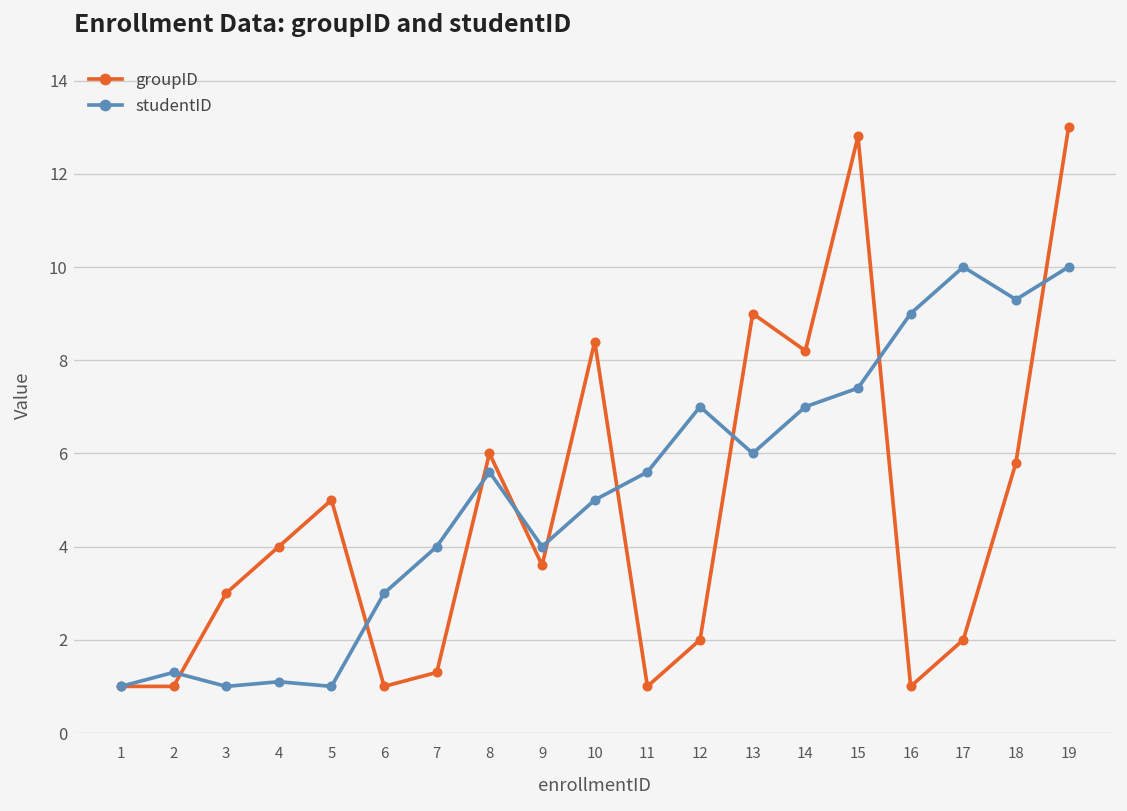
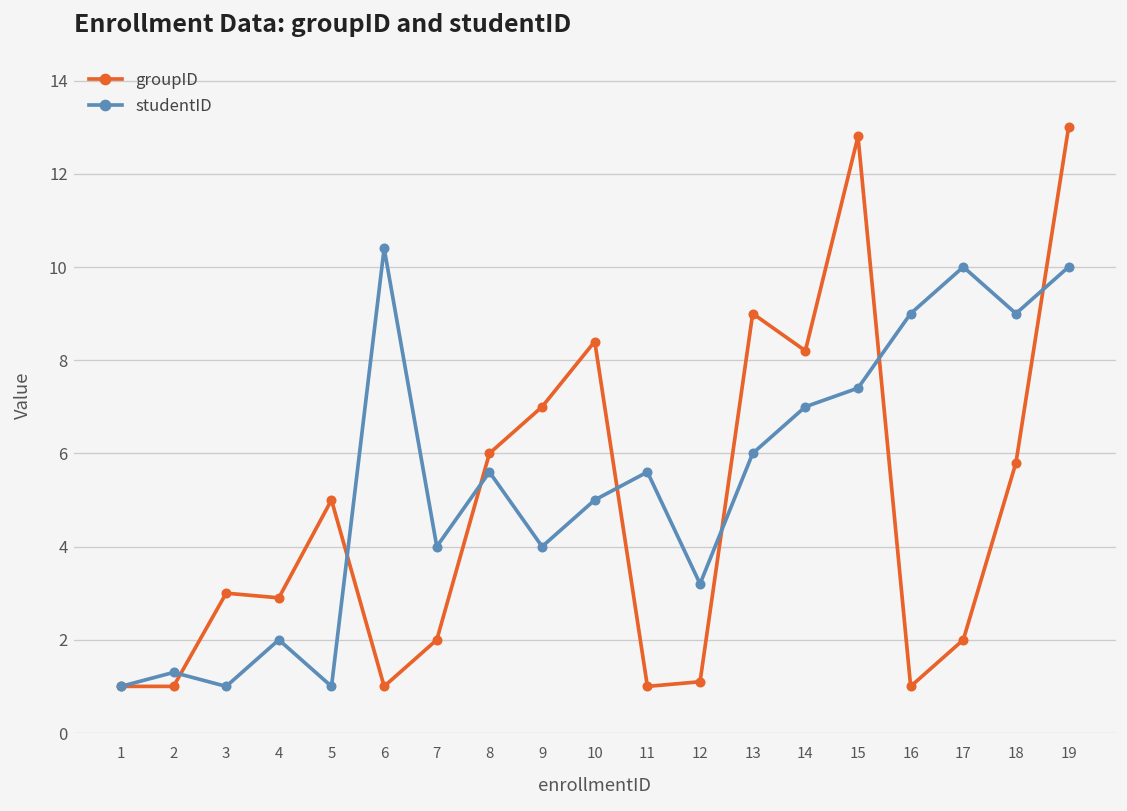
groupID, 4: 4.0 -> 2.9
studentID, 4: 1.1 -> 2.0
studentID, 6: 3.0 -> 10.4
groupID, 7: 1.3 -> 2.0
groupID, 9: 3.6 -> 7.0
groupID, 12: 2.0 -> 1.1
studentID, 12: 7.0 -> 3.2
studentID, 18: 9.3 -> 9.0
